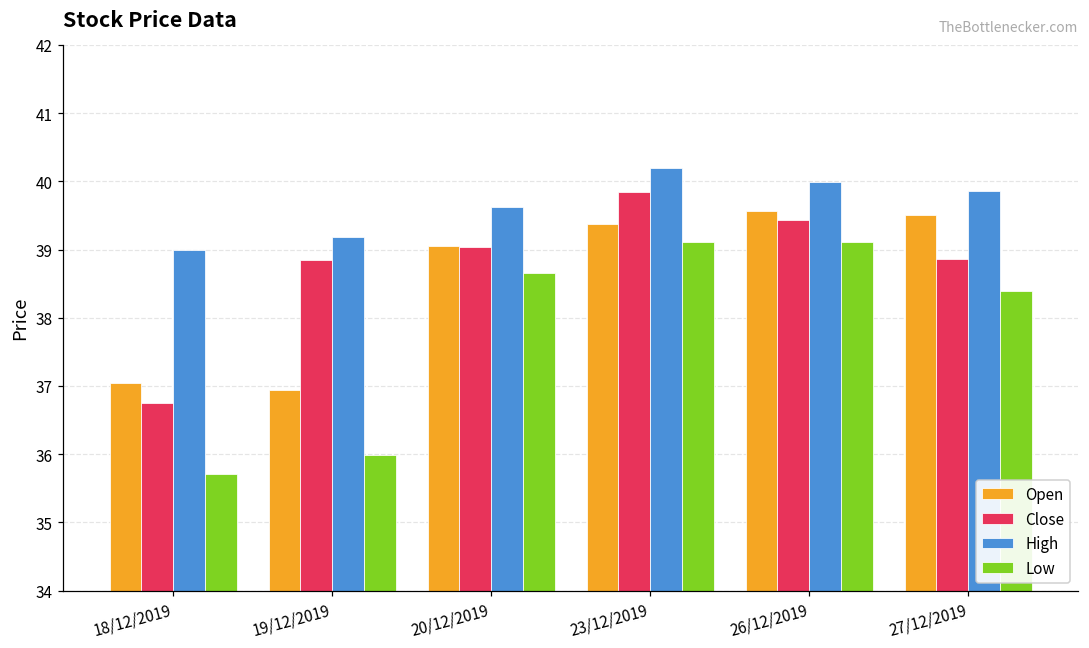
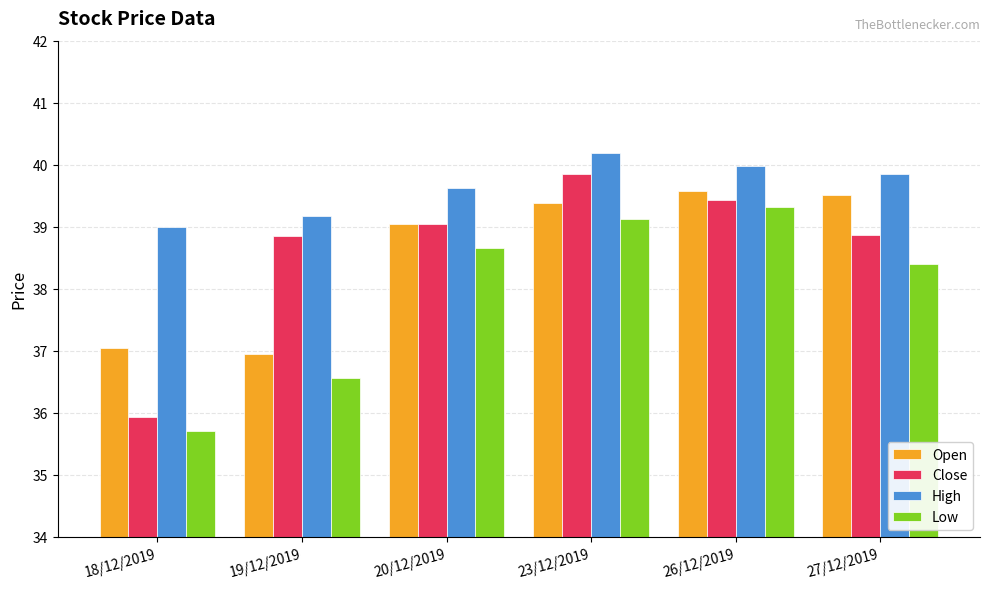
Close, 18/12/2019: 36.8 -> 35.9
Low, 19/12/2019: 36.0 -> 36.6
Low, 26/12/2019: 39.1 -> 39.3
